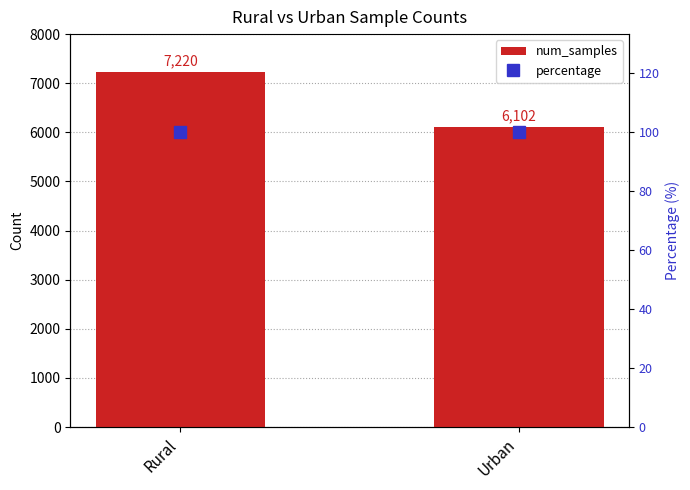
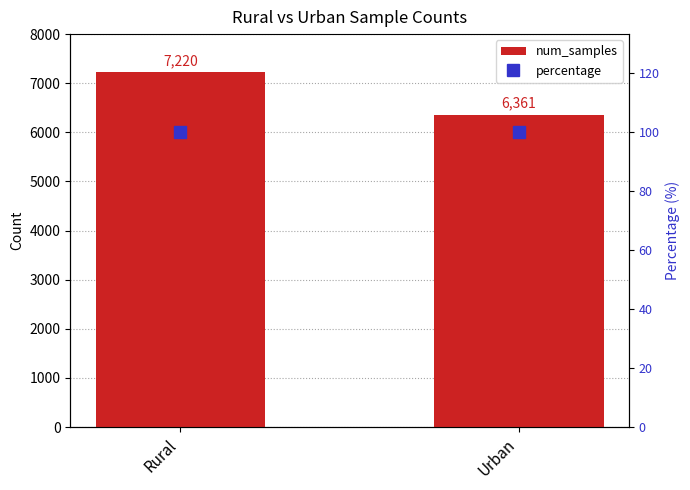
num_samples, Urban: 6,102 -> 6,361
